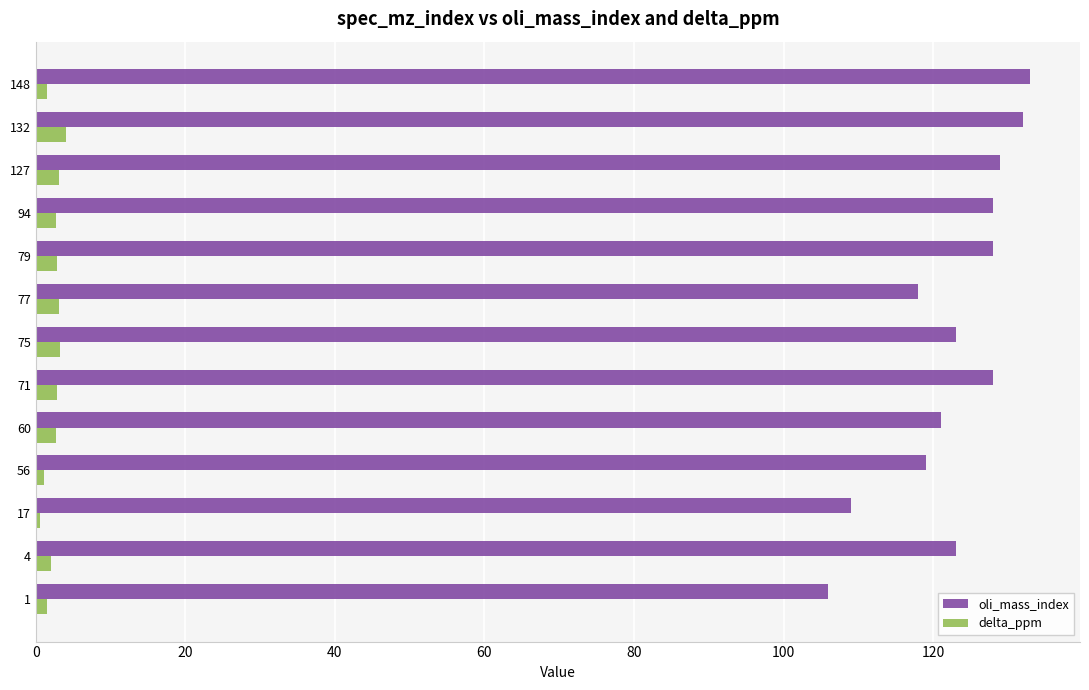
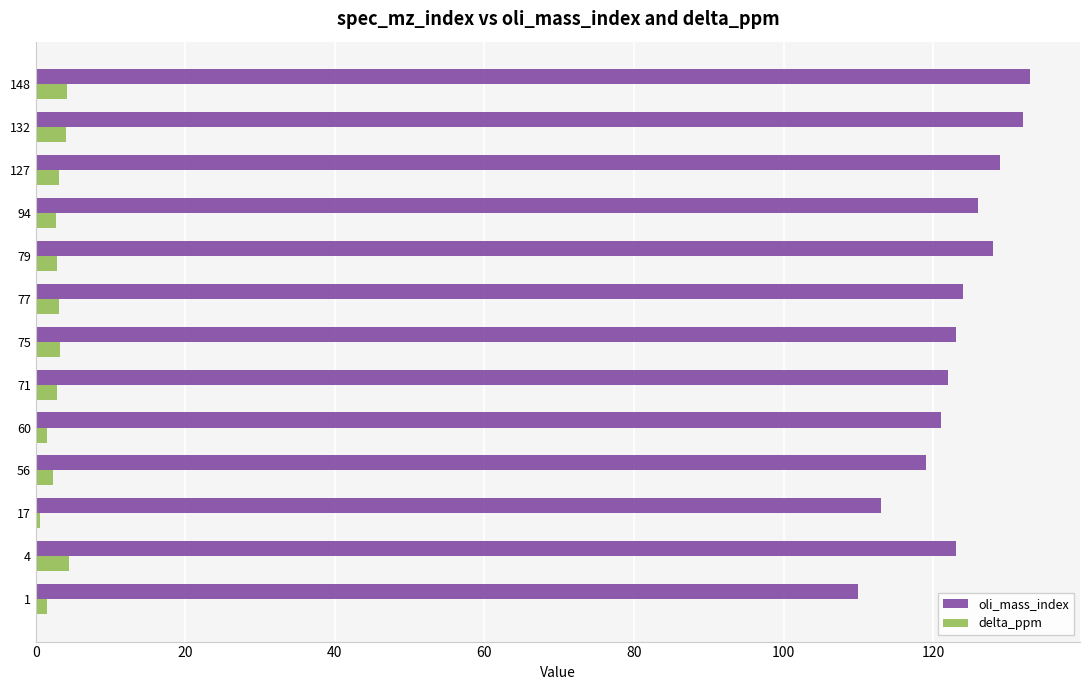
delta_ppm, 148: 1 -> 4
oli_mass_index, 94: 128 -> 126
oli_mass_index, 77: 118 -> 124
oli_mass_index, 71: 128 -> 122
delta_ppm, 60: 3 -> 2
delta_ppm, 56: 1 -> 2
oli_mass_index, 17: 109 -> 113
delta_ppm, 4: 2 -> 4
oli_mass_index, 1: 106 -> 110
